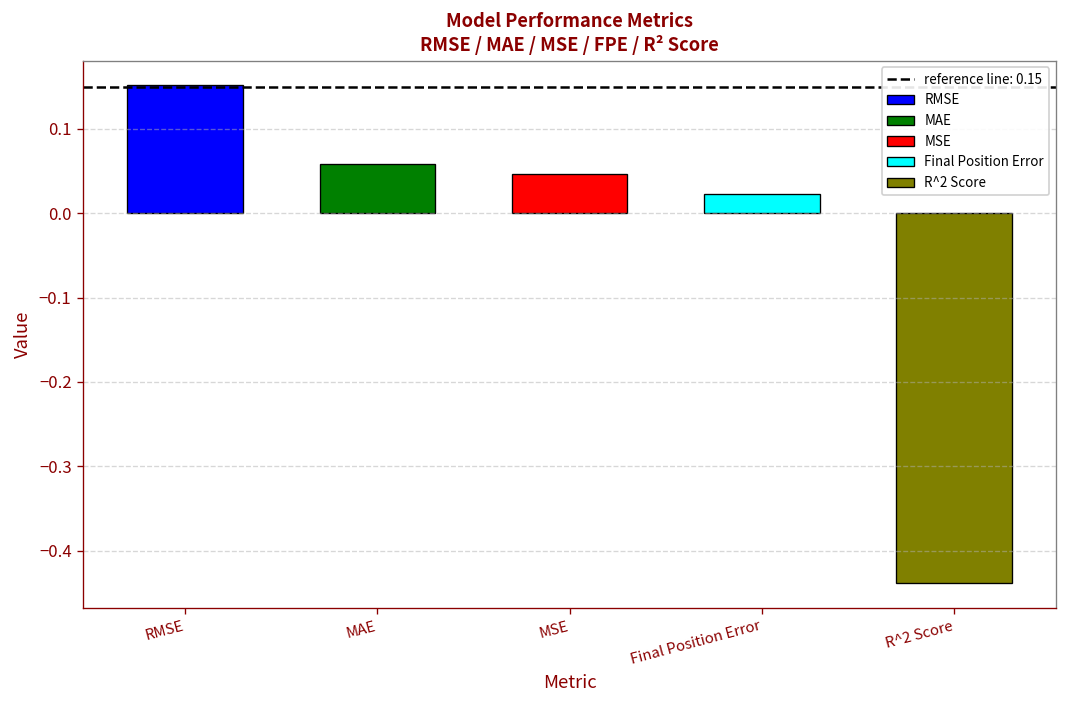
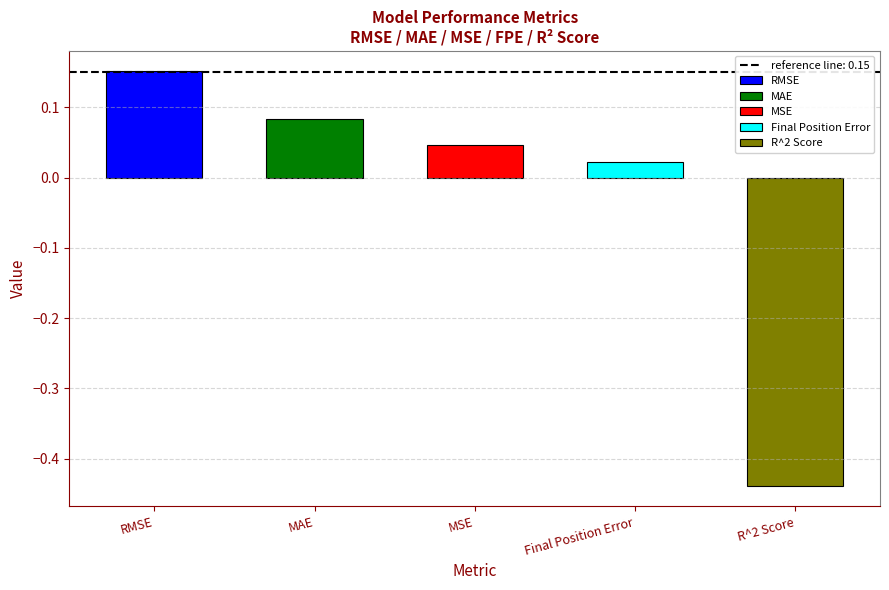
MAE: 0.06 -> 0.08
